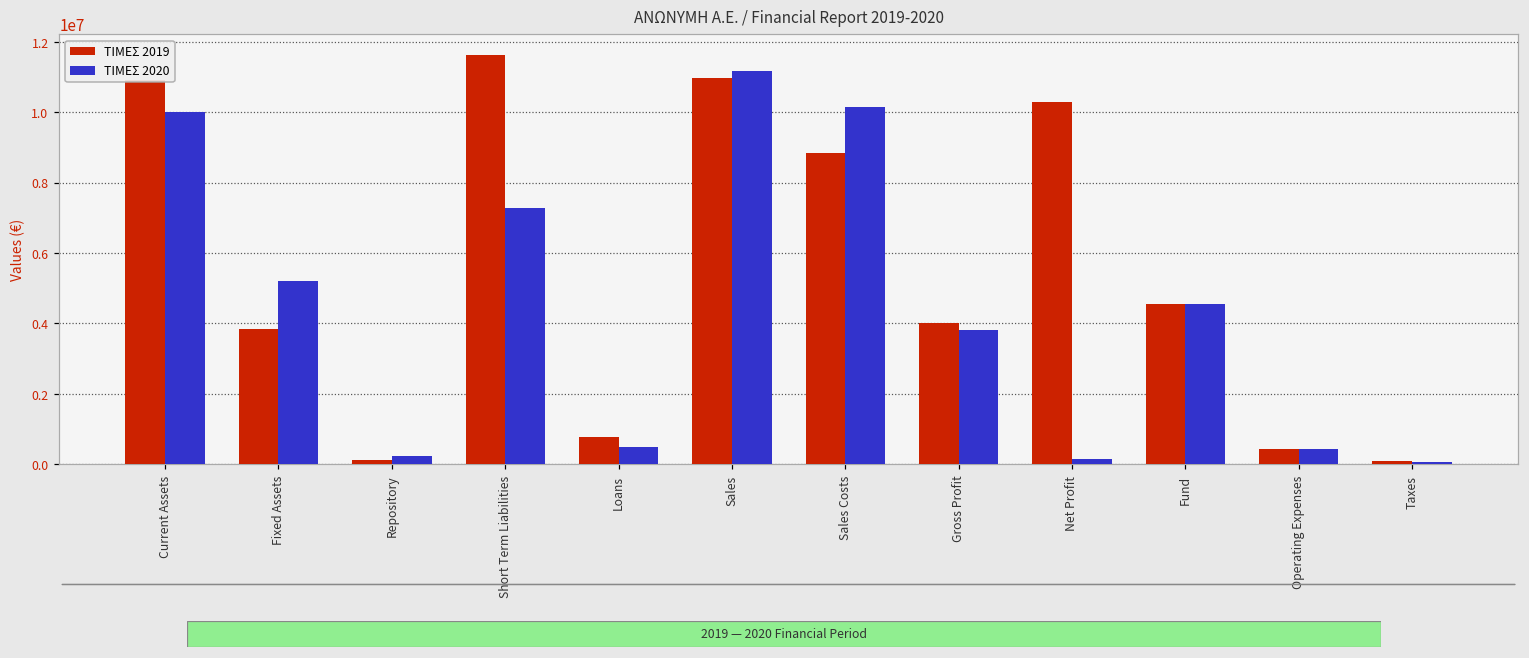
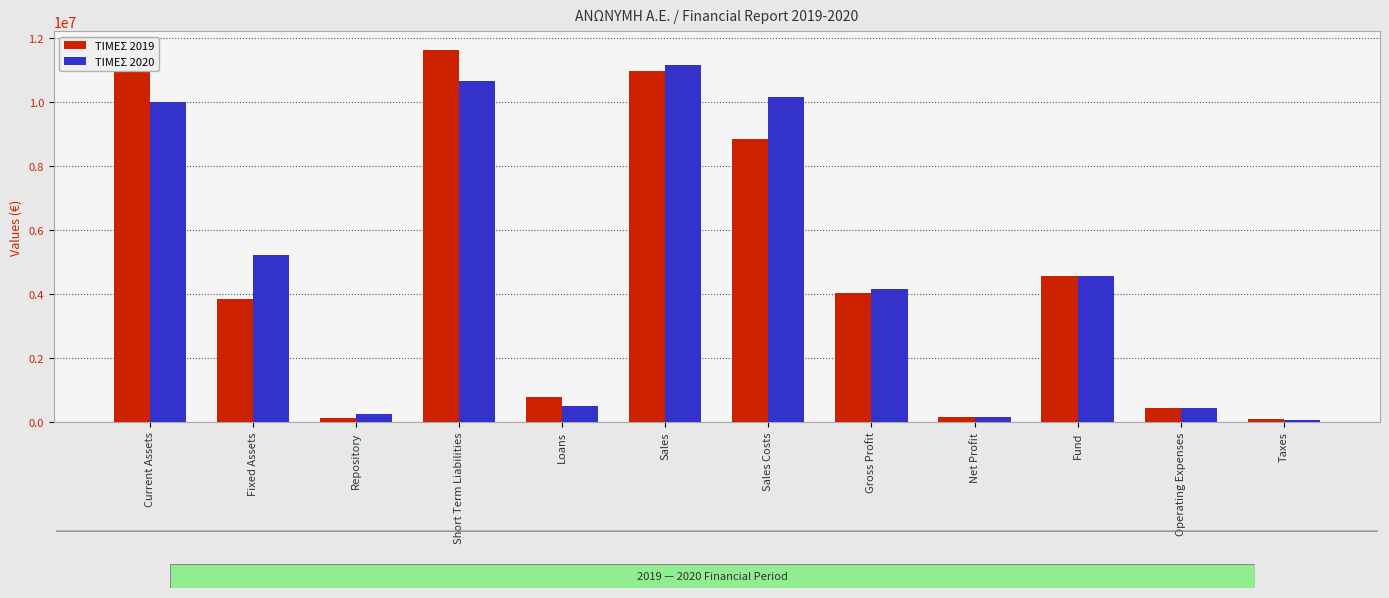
ΤΙΜΕΣ 2020, Short Term Liabilities: 7300000 -> 10600000
ΤΙΜΕΣ 2020, Gross Profit: 3800000 -> 4200000
ΤΙΜΕΣ 2019, Net Profit: 10300000 -> 100000
